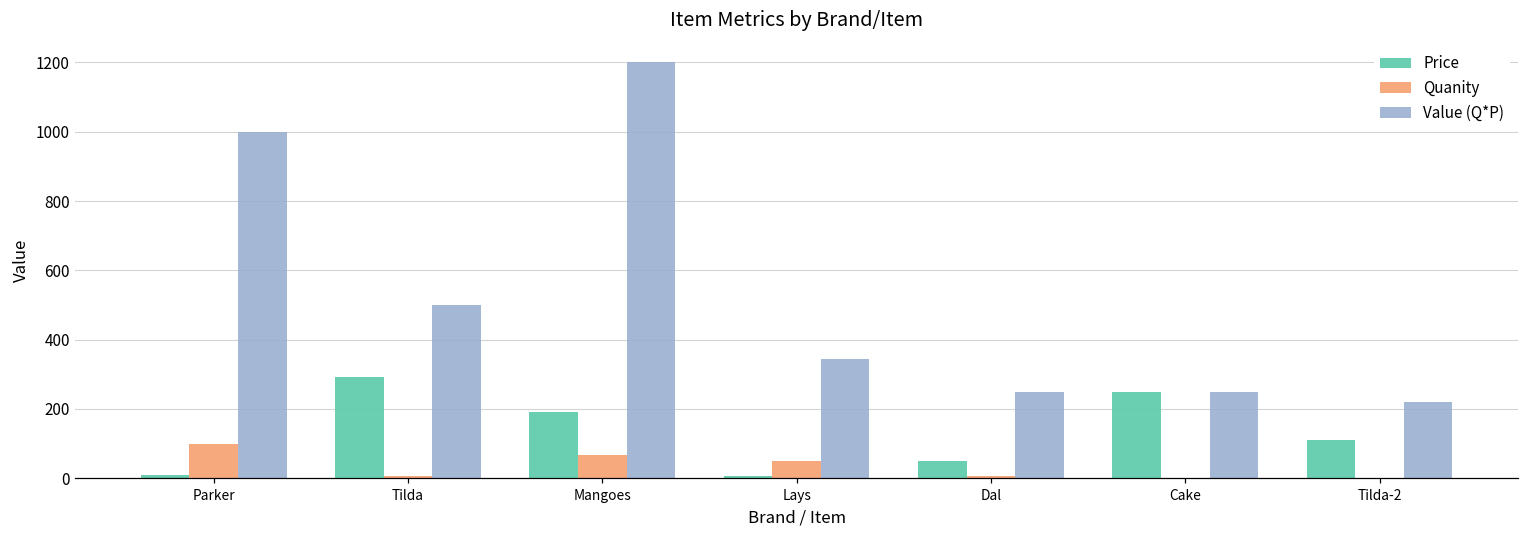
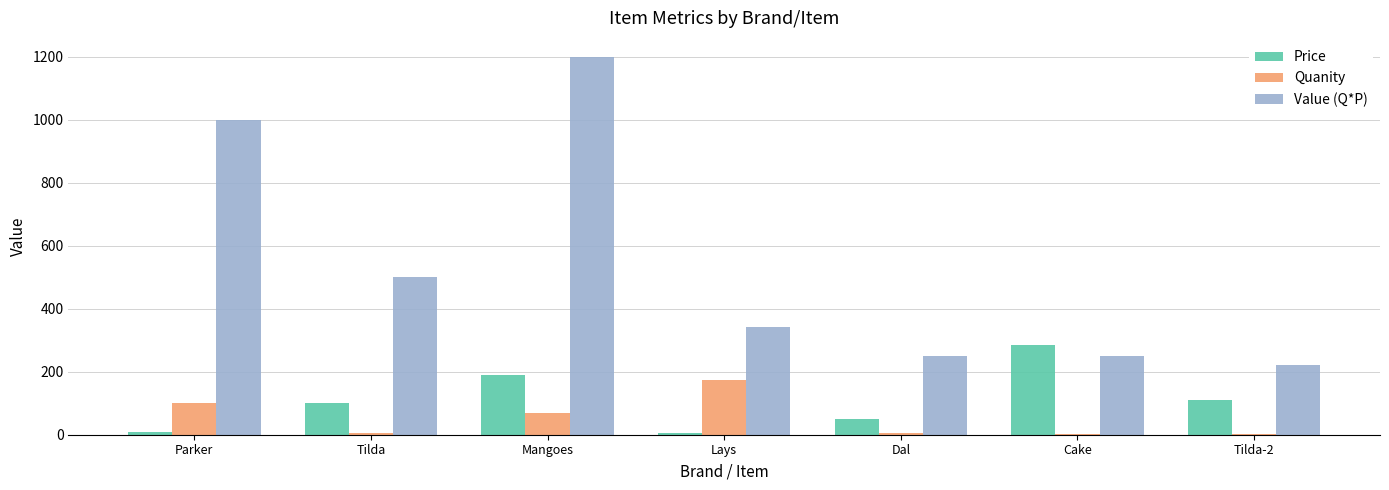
Price, Tilda: 290 -> 100
Quanity, Lays: 50 -> 180
Price, Cake: 250 -> 290
